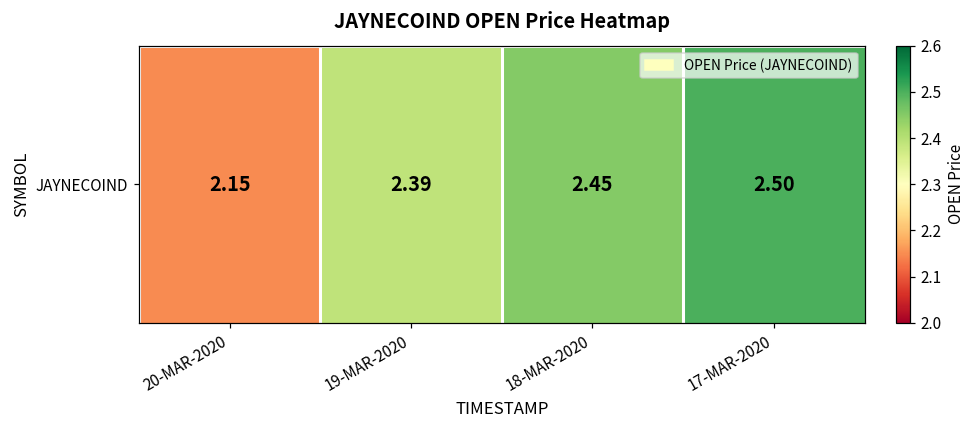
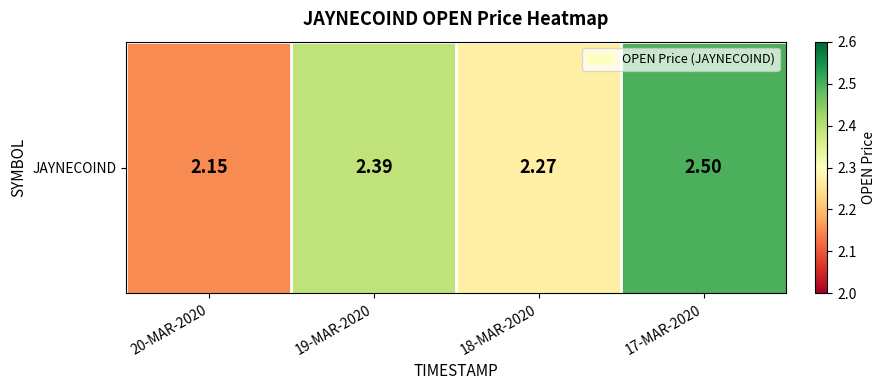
JAYNECOIND, 18-MAR-2020: 2.45 -> 2.27
